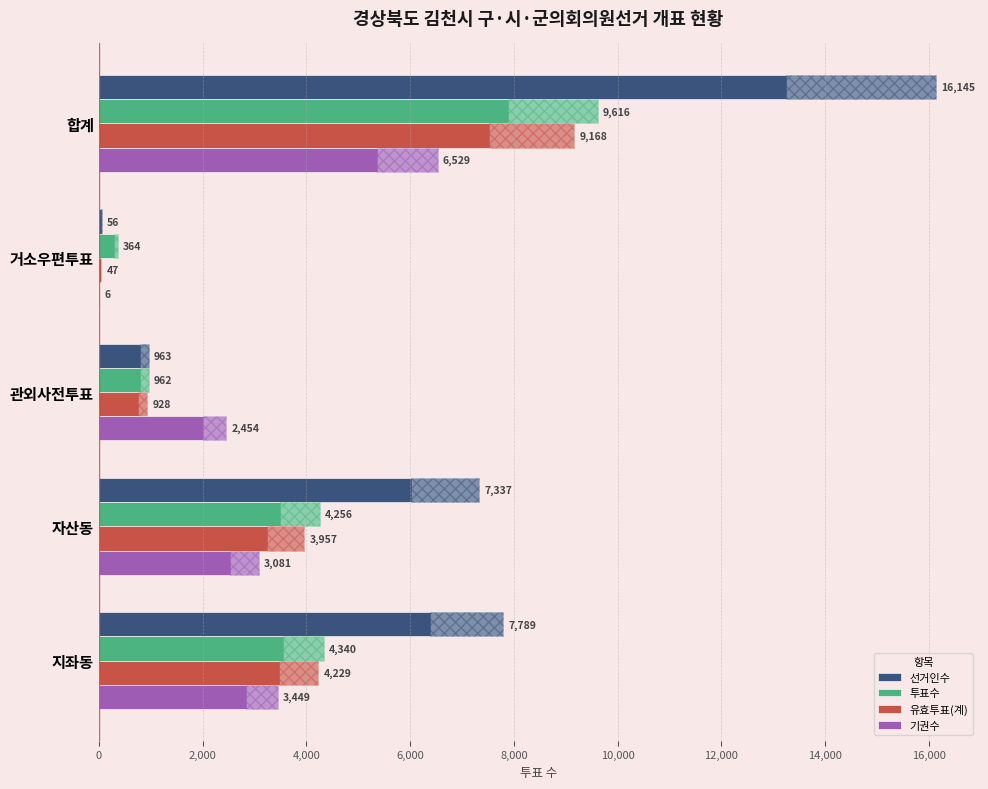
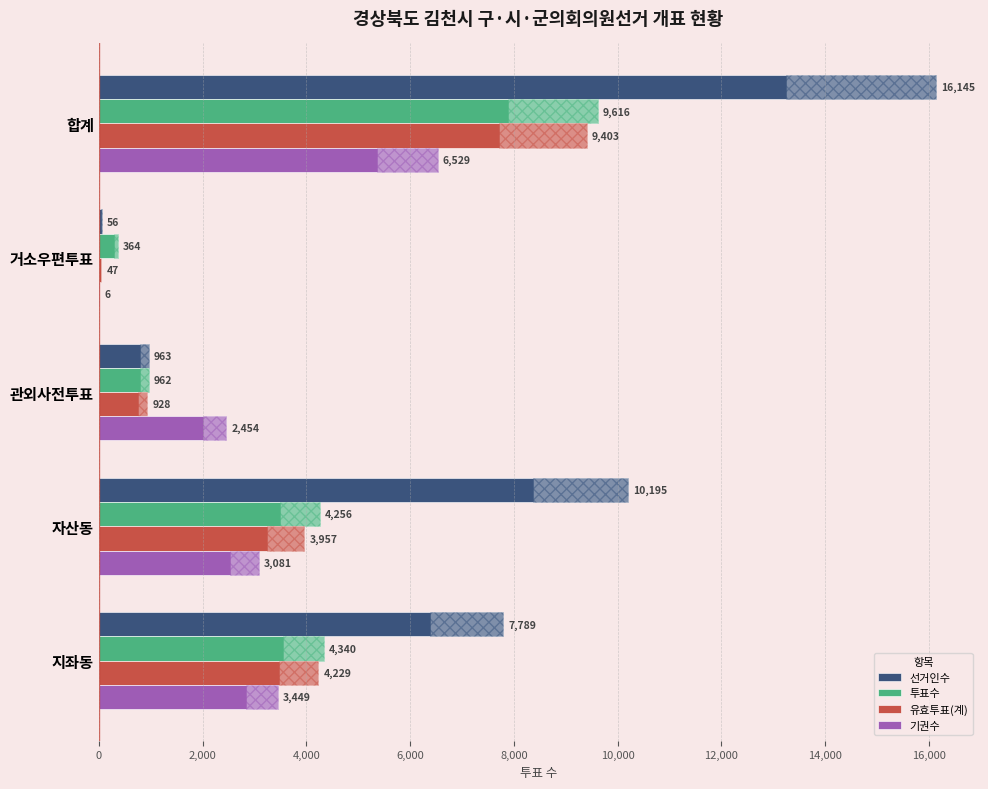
유효투표(계), 합계: 9,168 -> 9,403
선거인수, 자산동: 7,337 -> 10,195
